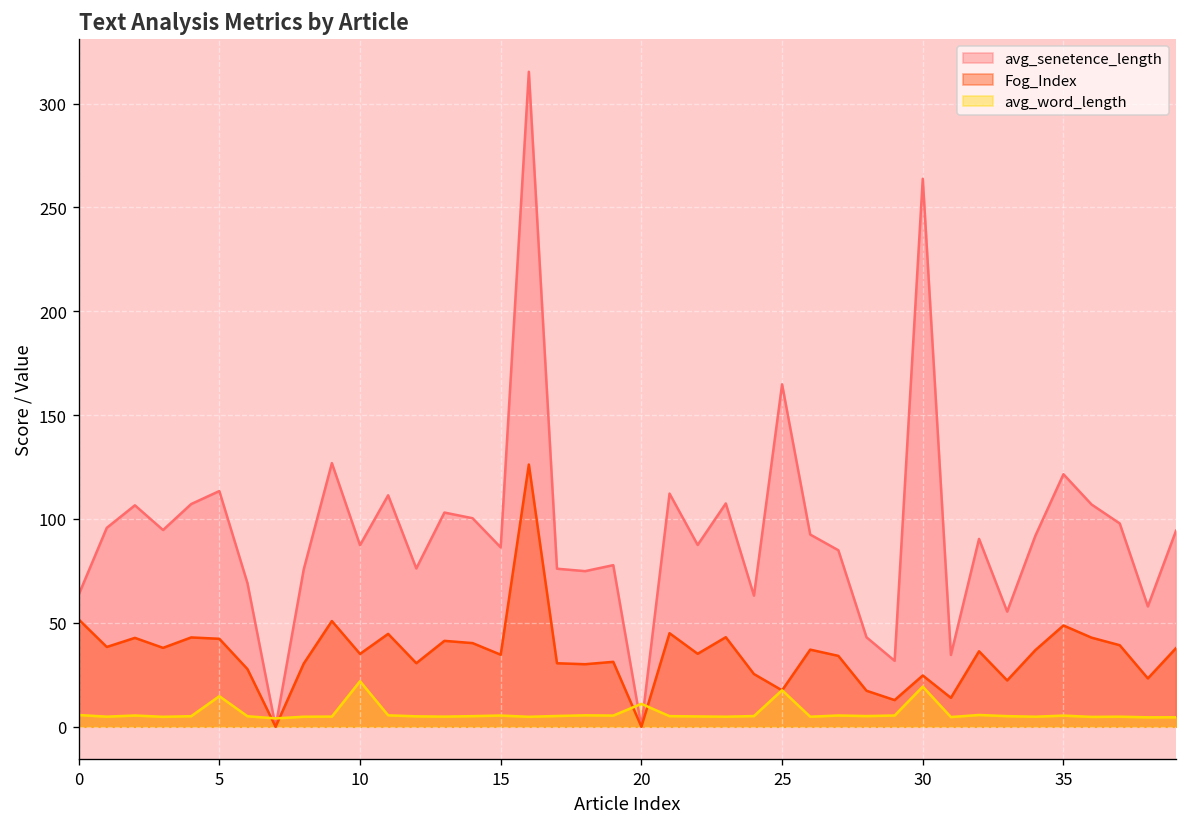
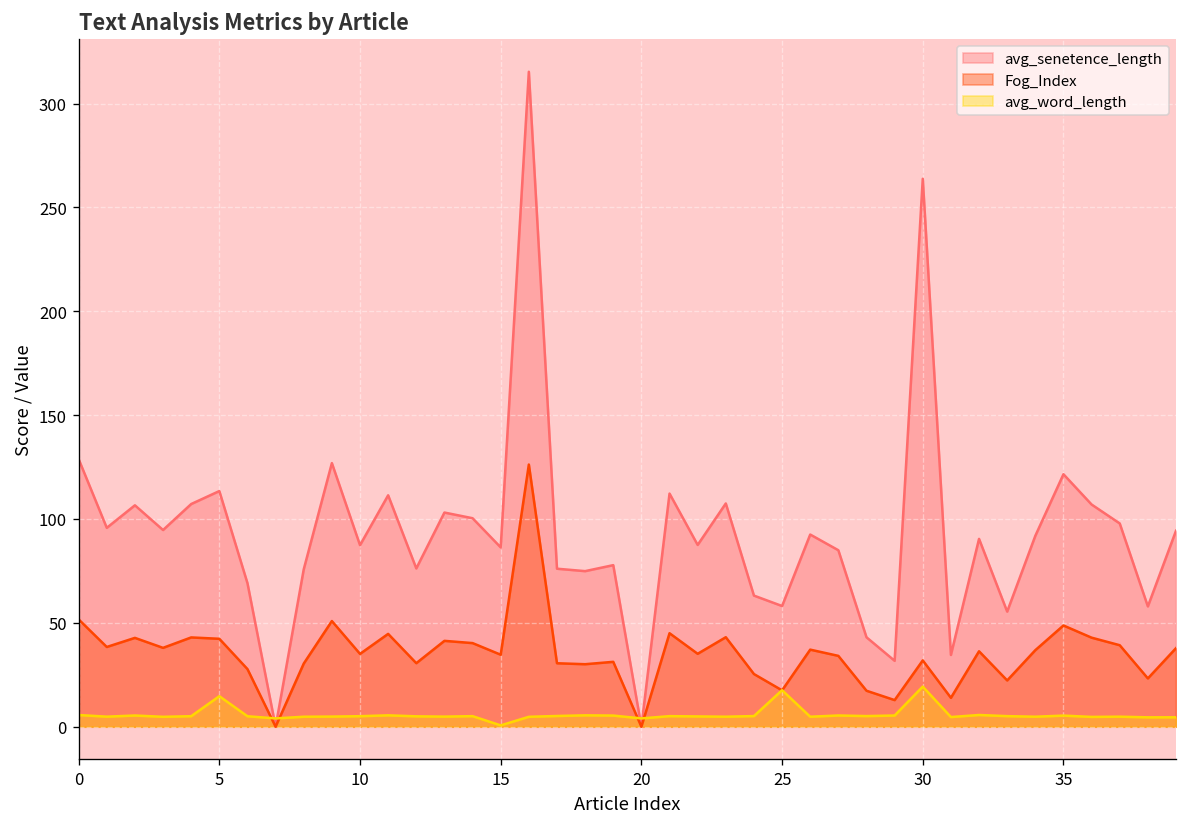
avg_senetence_length, 0: 64 -> 129
avg_word_length, 10: 22 -> 5
avg_word_length, 15: 5 -> 1
avg_word_length, 20: 11 -> 4
avg_senetence_length, 25: 165 -> 58
Fog_Index, 30: 25 -> 32
